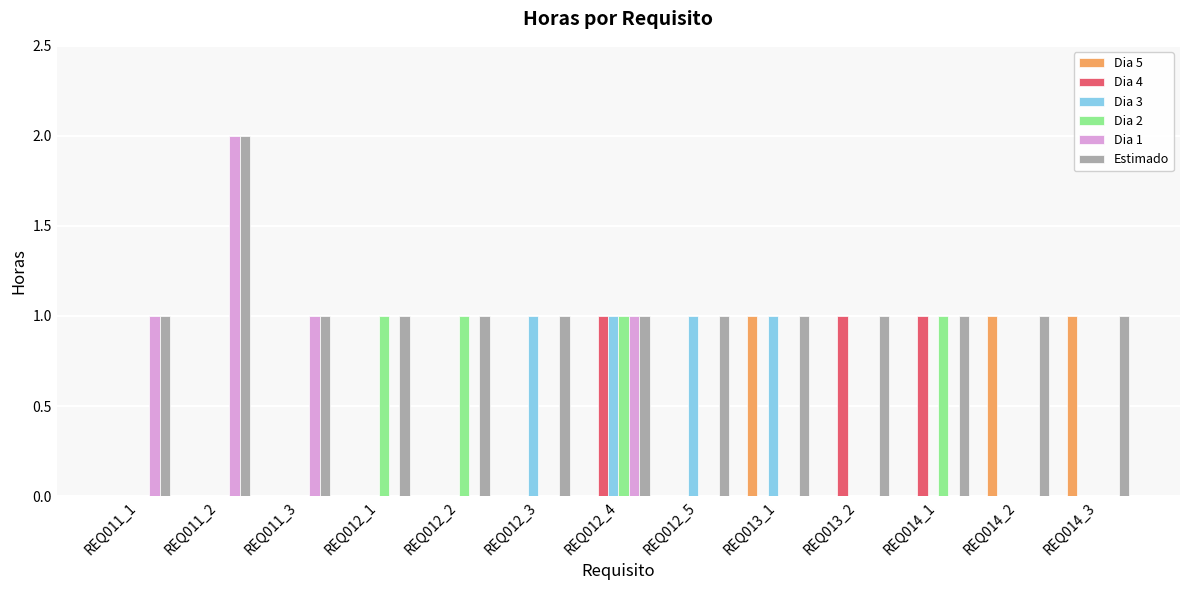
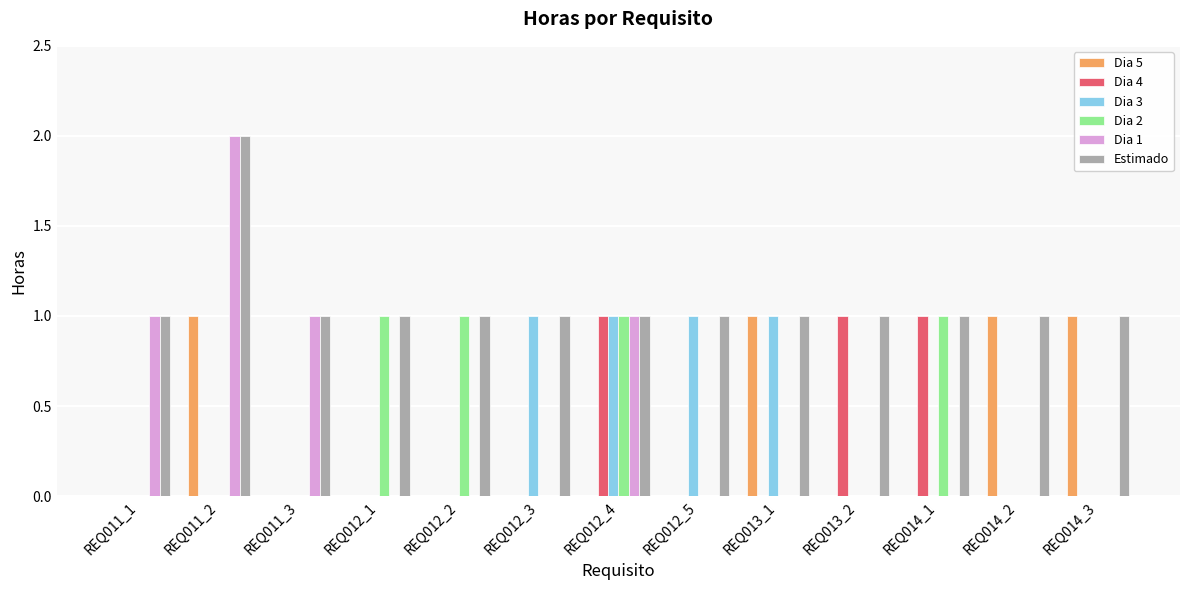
Dia 5, REQ011_2: 0 -> 1
